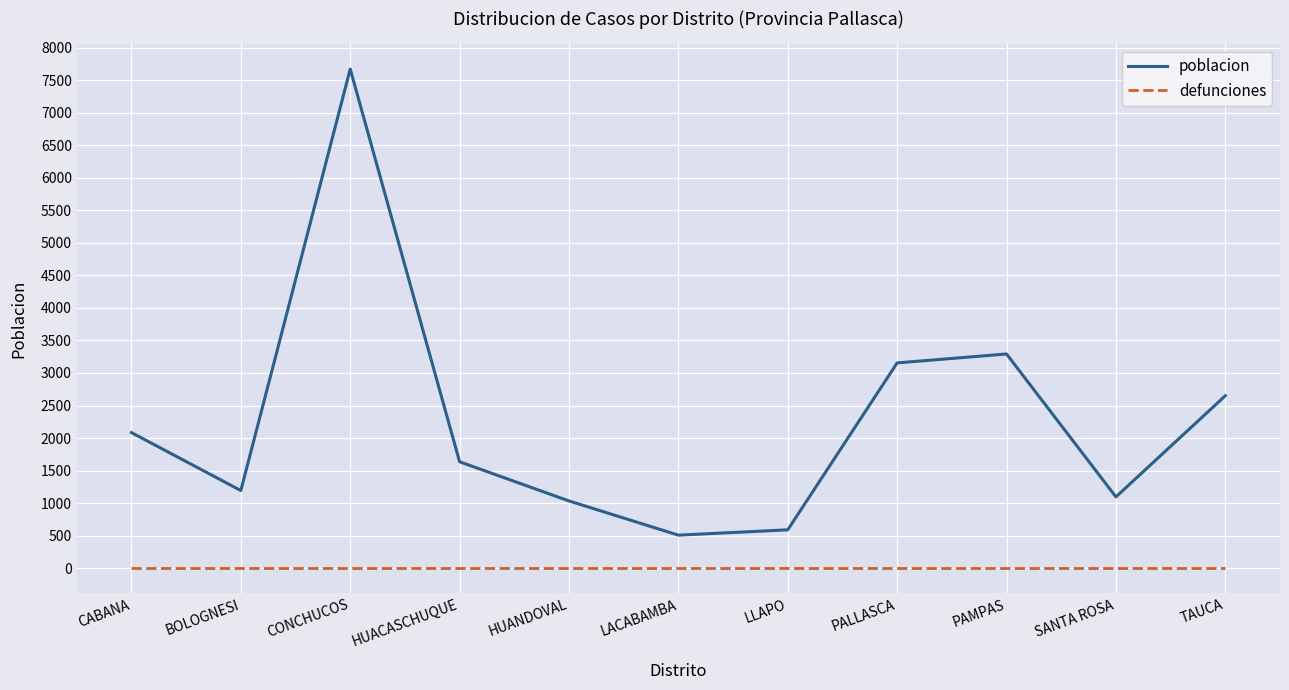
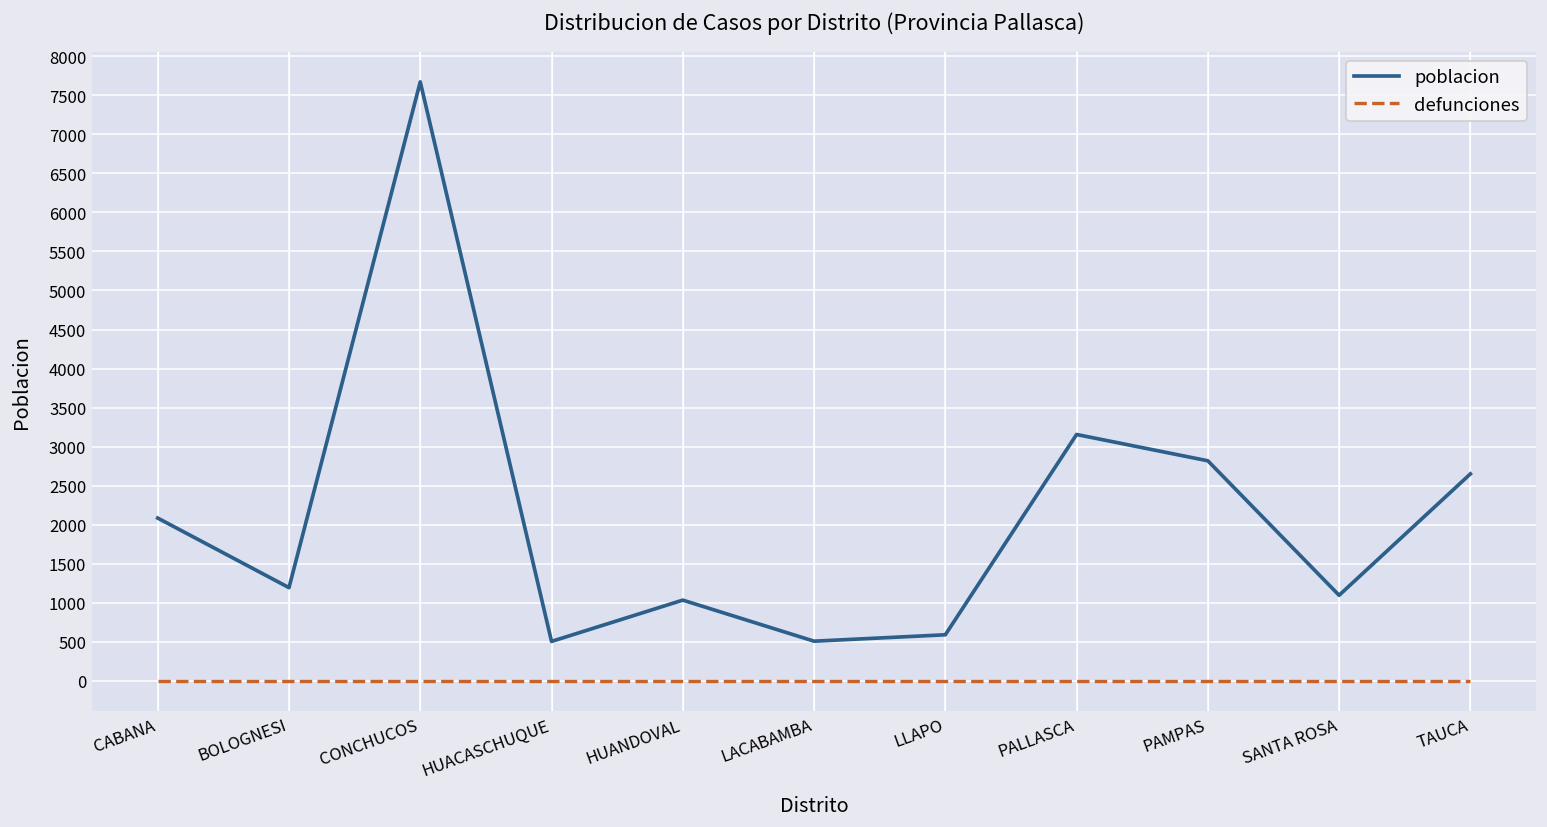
poblacion, HUACASCHUQUE: 1600 -> 500
poblacion, PAMPAS: 3300 -> 2800
